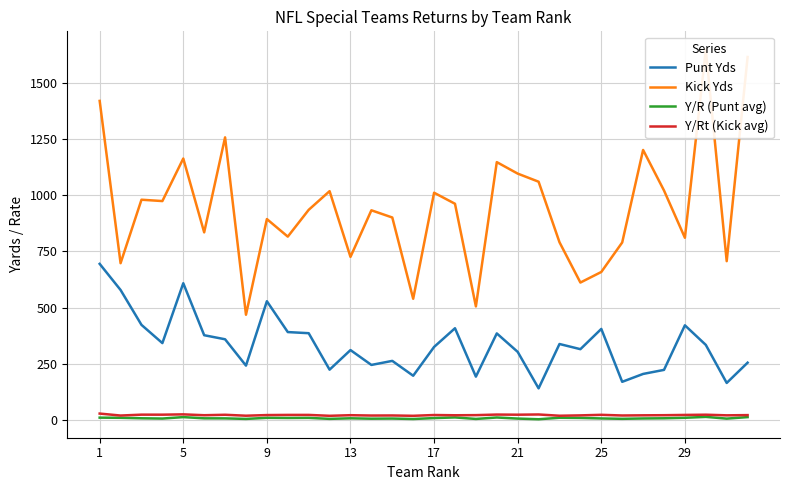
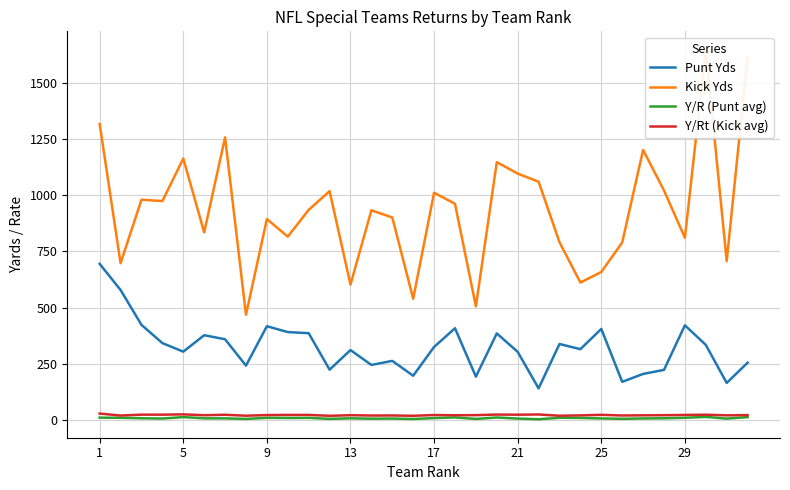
Kick Yds, 1: 1420 -> 1320
Punt Yds, 5: 610 -> 310
Punt Yds, 9: 530 -> 420
Kick Yds, 13: 730 -> 600
